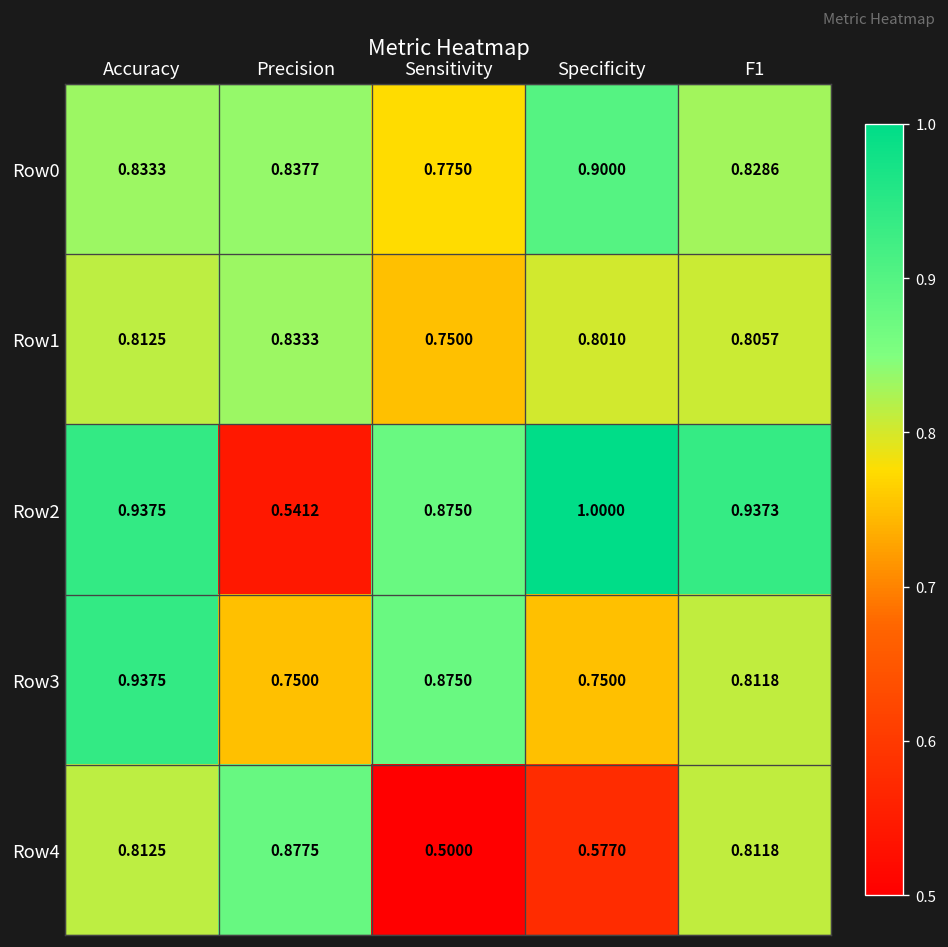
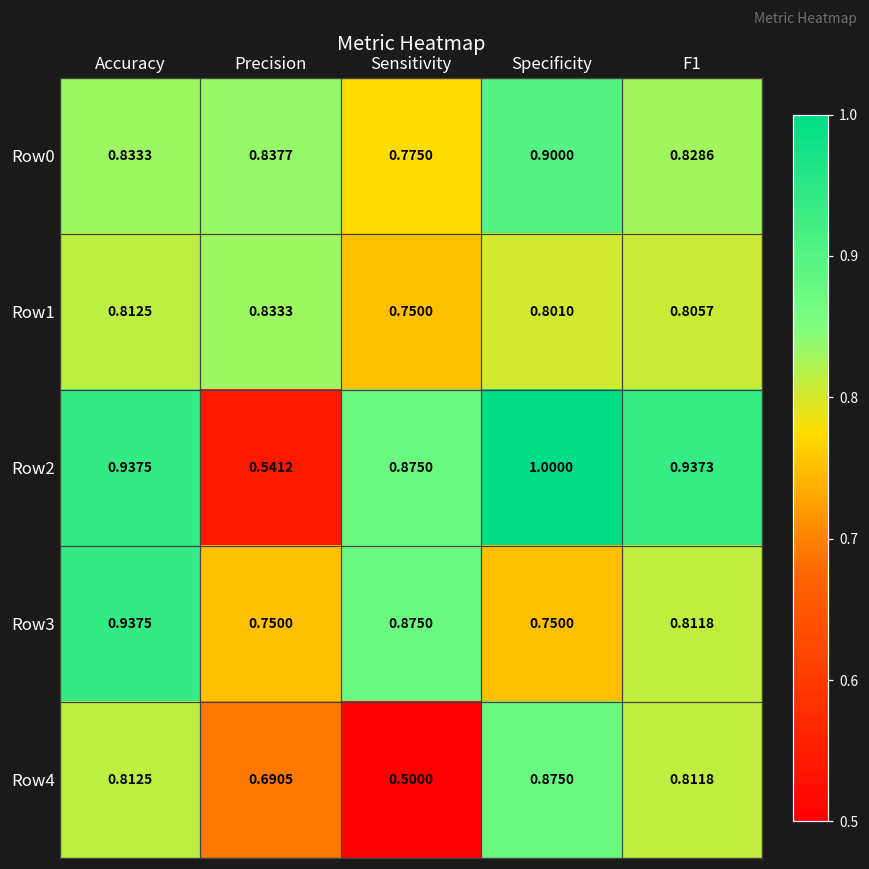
Row4, Precision: 0.8775 -> 0.6905
Row4, Specificity: 0.5770 -> 0.8750
